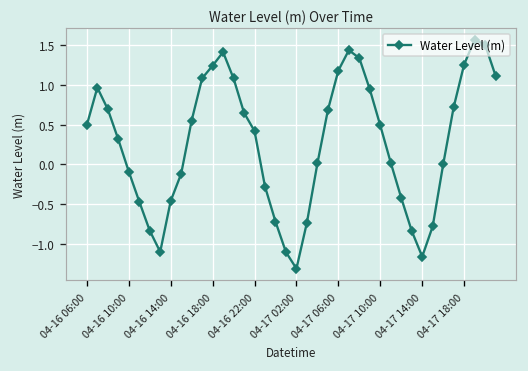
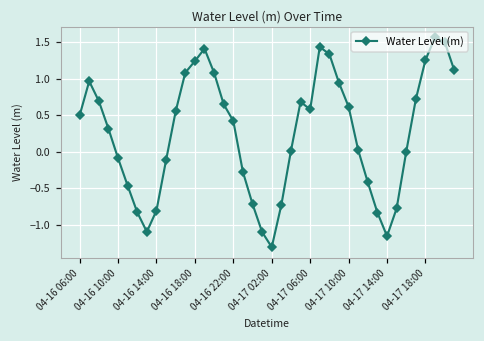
04-16 14:00: -0.5 -> -0.8
04-17 06:00: 1.2 -> 0.6
04-17 10:00: 0.5 -> 0.6
